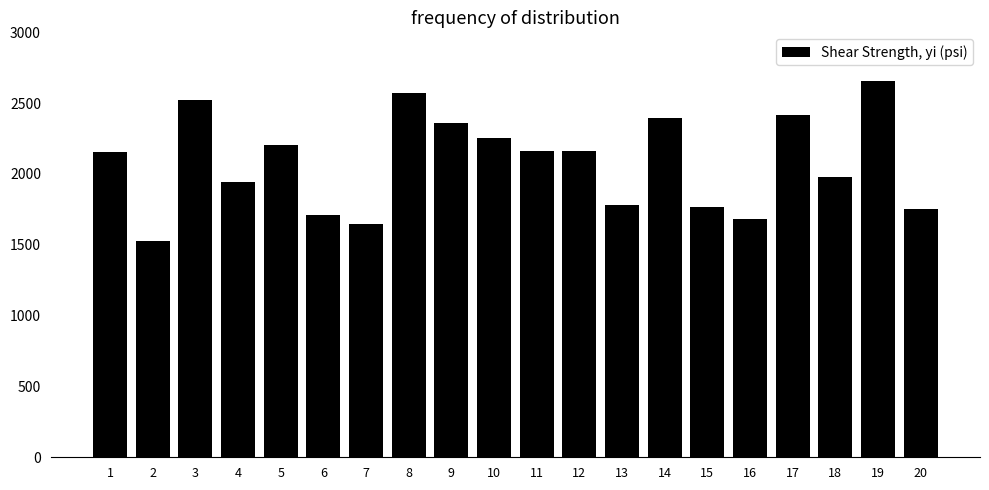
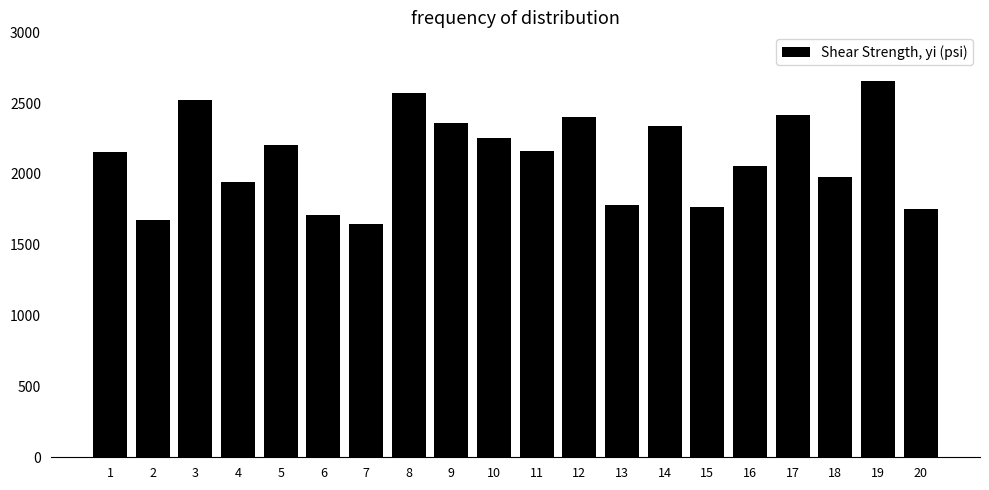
2: 1530 -> 1680
12: 2160 -> 2400
14: 2400 -> 2340
16: 1680 -> 2050
